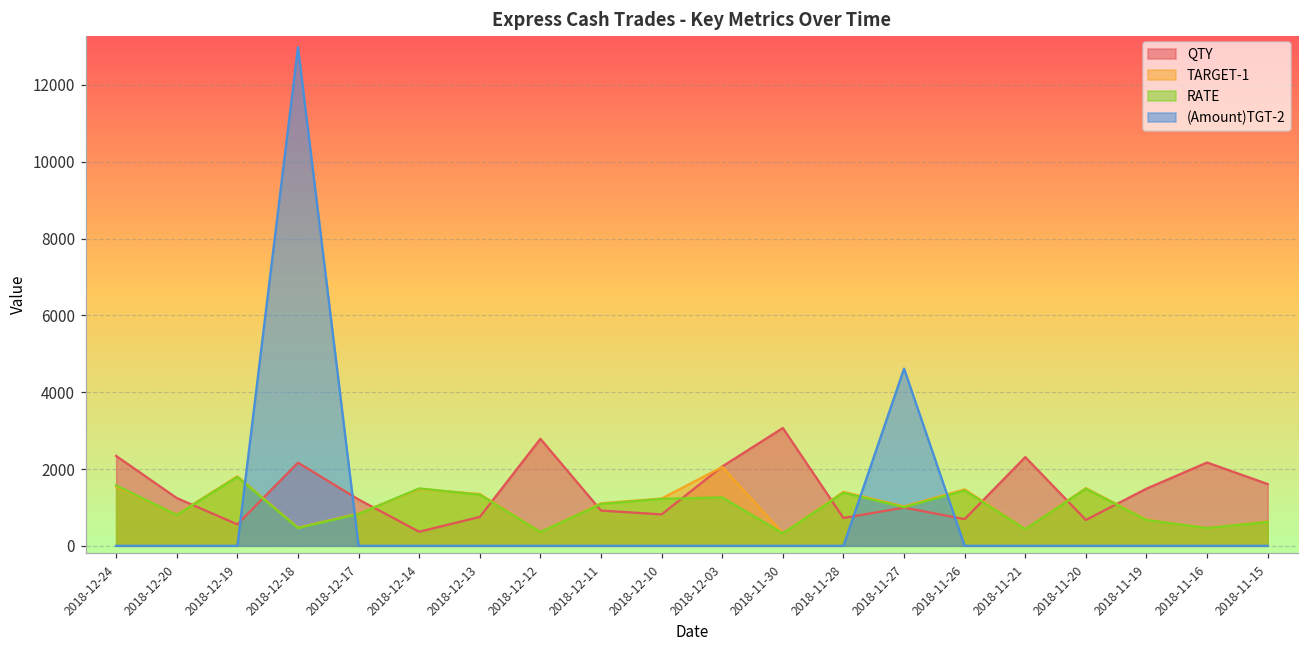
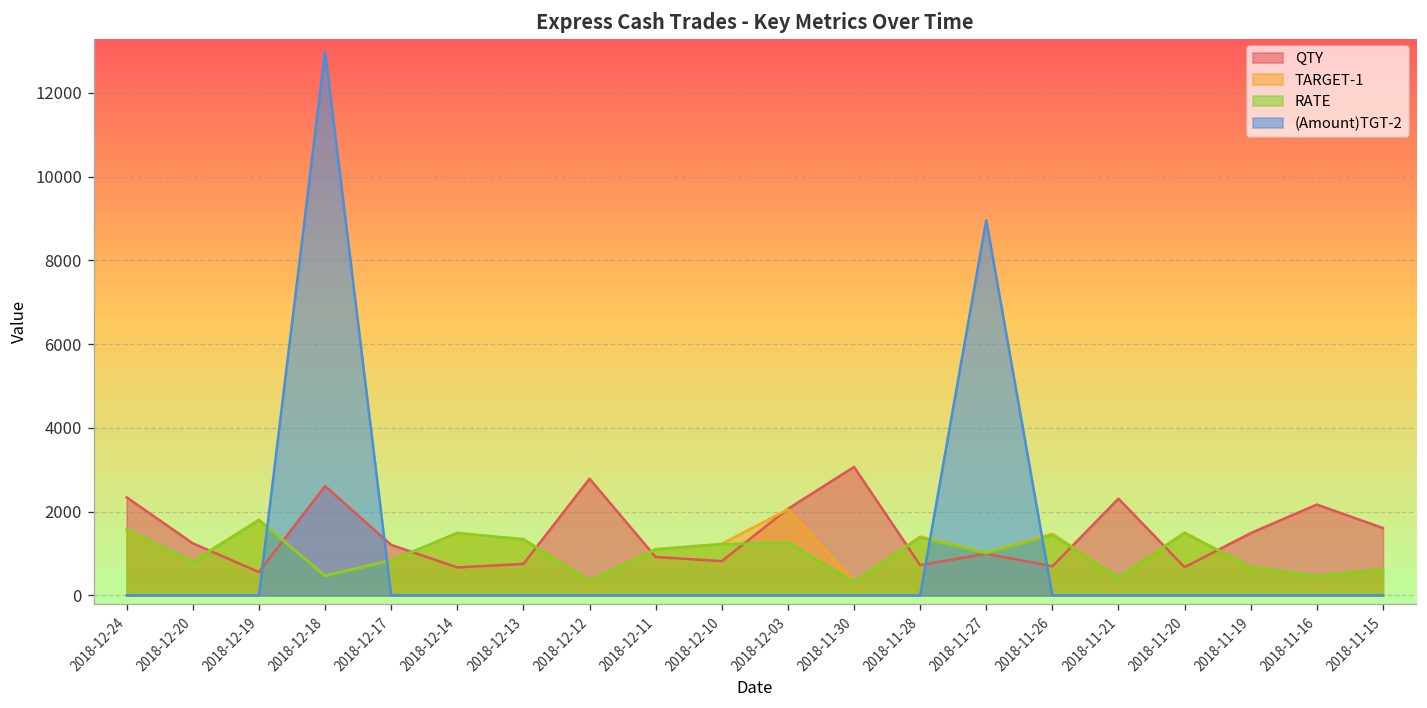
QTY, 2018-12-18: 2200 -> 2600
QTY, 2018-12-14: 400 -> 700
(Amount)TGT-2, 2018-11-27: 4600 -> 9000
